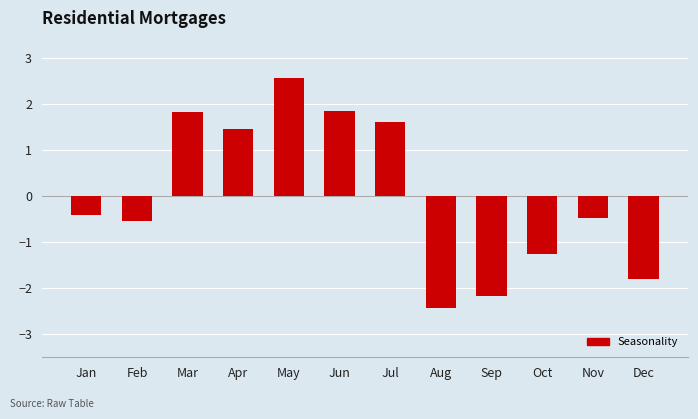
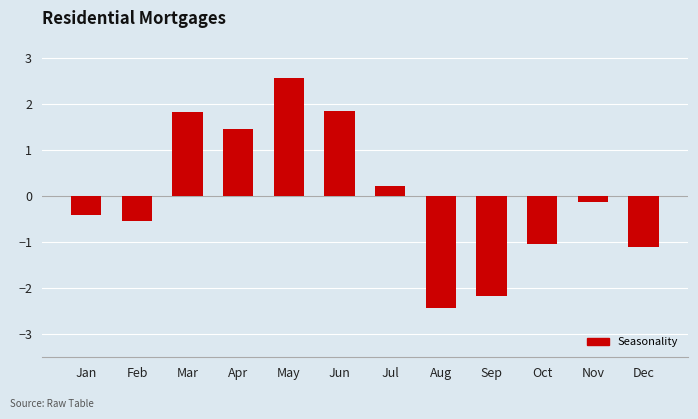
Jul: 1.6 -> 0.2
Oct: -1.3 -> -1.0
Nov: -0.5 -> -0.1
Dec: -1.8 -> -1.1
